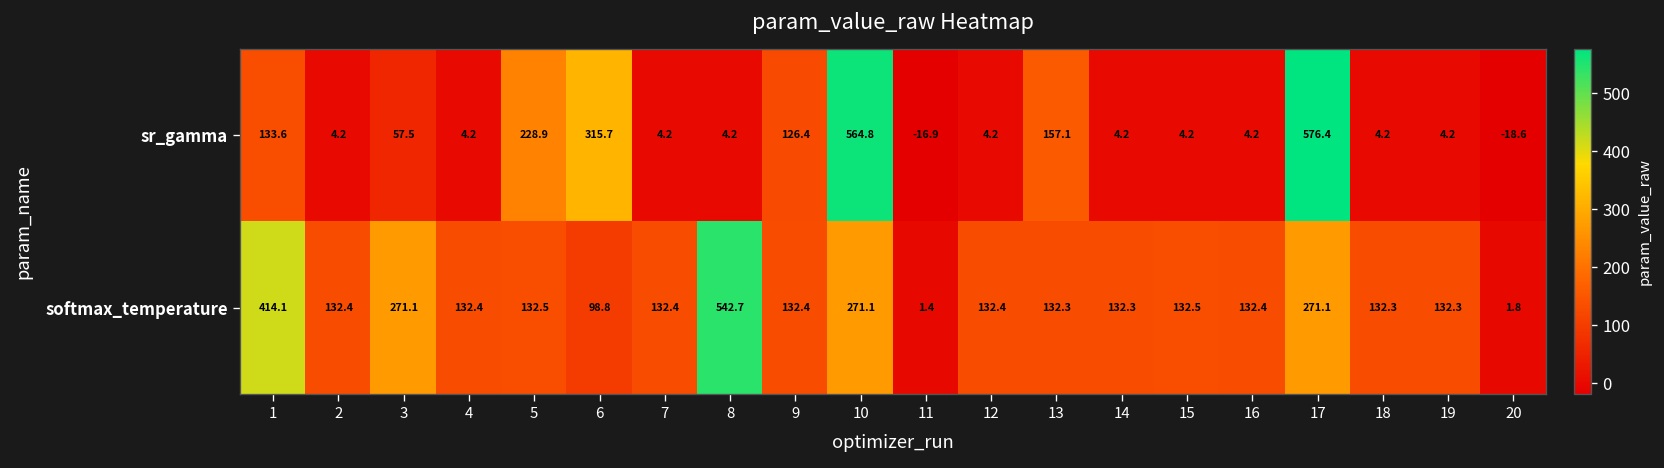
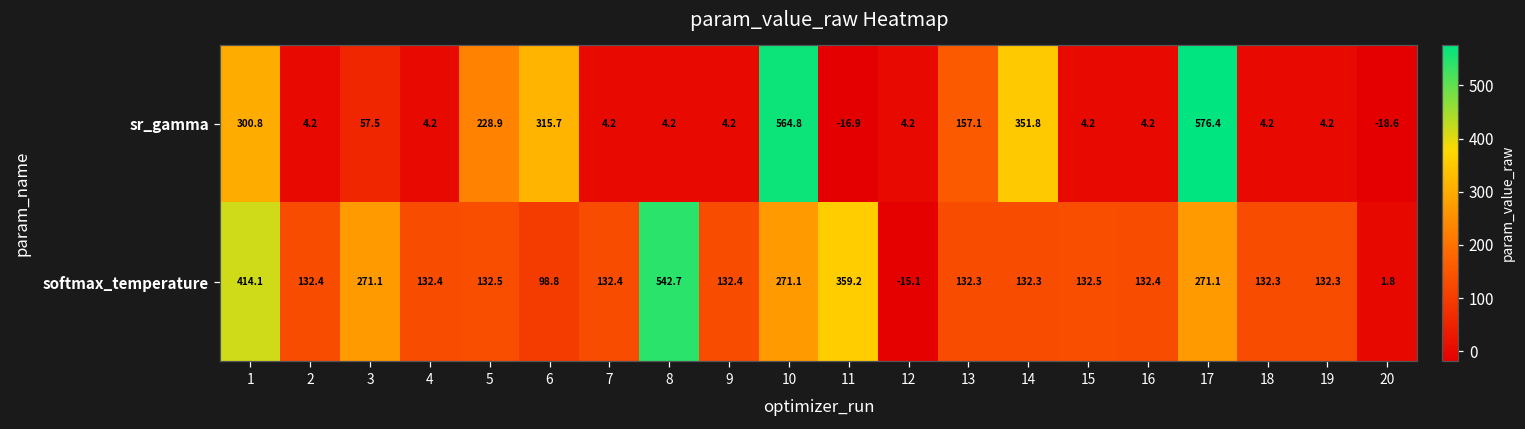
sr_gamma, 1: 133.6 -> 300.8
sr_gamma, 9: 126.4 -> 4.2
sr_gamma, 14: 4.2 -> 351.8
softmax_temperature, 11: 1.4 -> 359.2
softmax_temperature, 12: 132.4 -> -15.1
